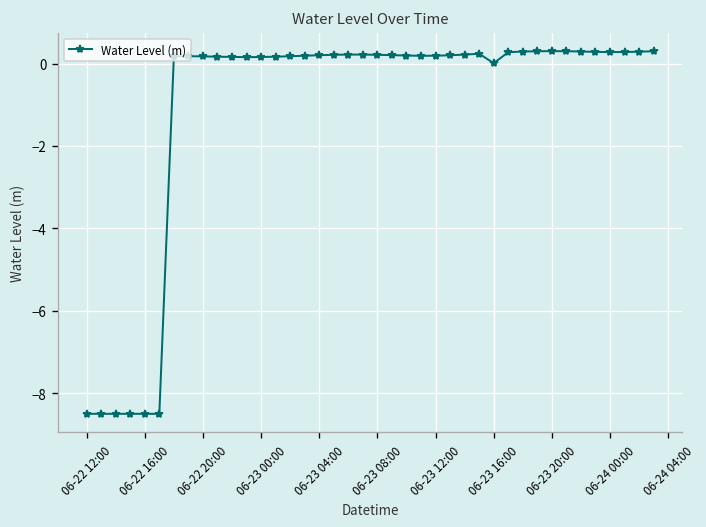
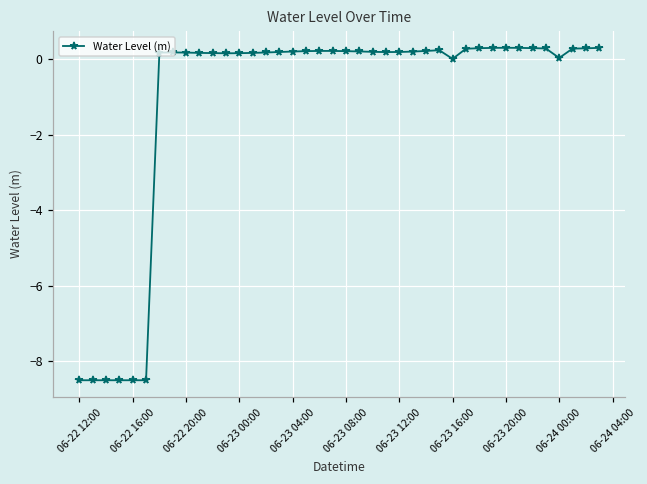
06-24 00:00: 0.3 -> 0.0
